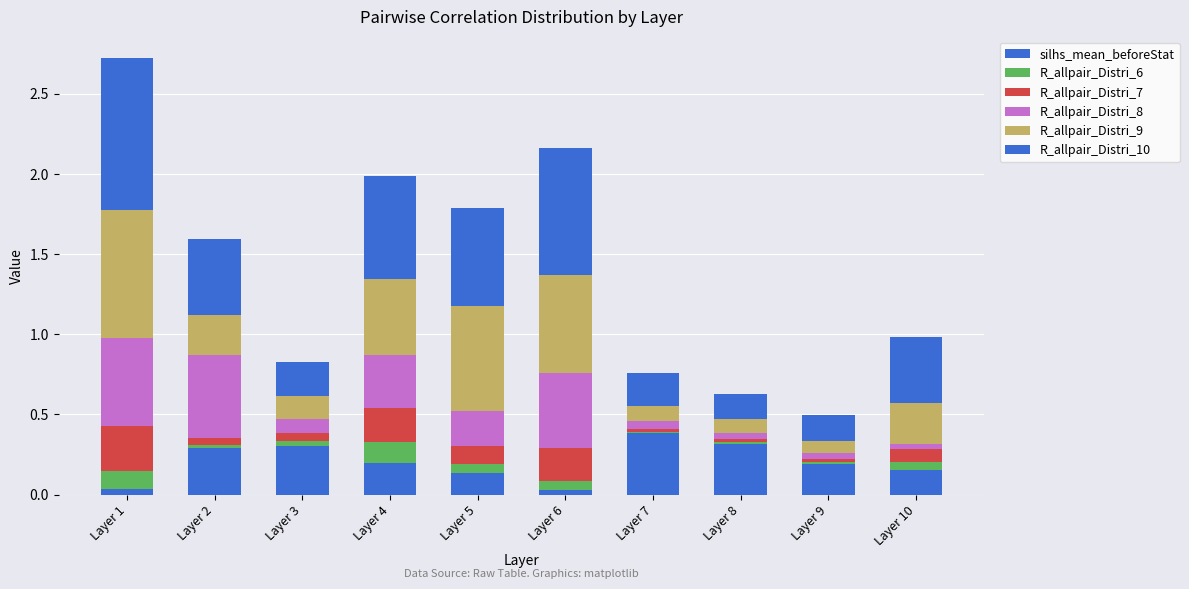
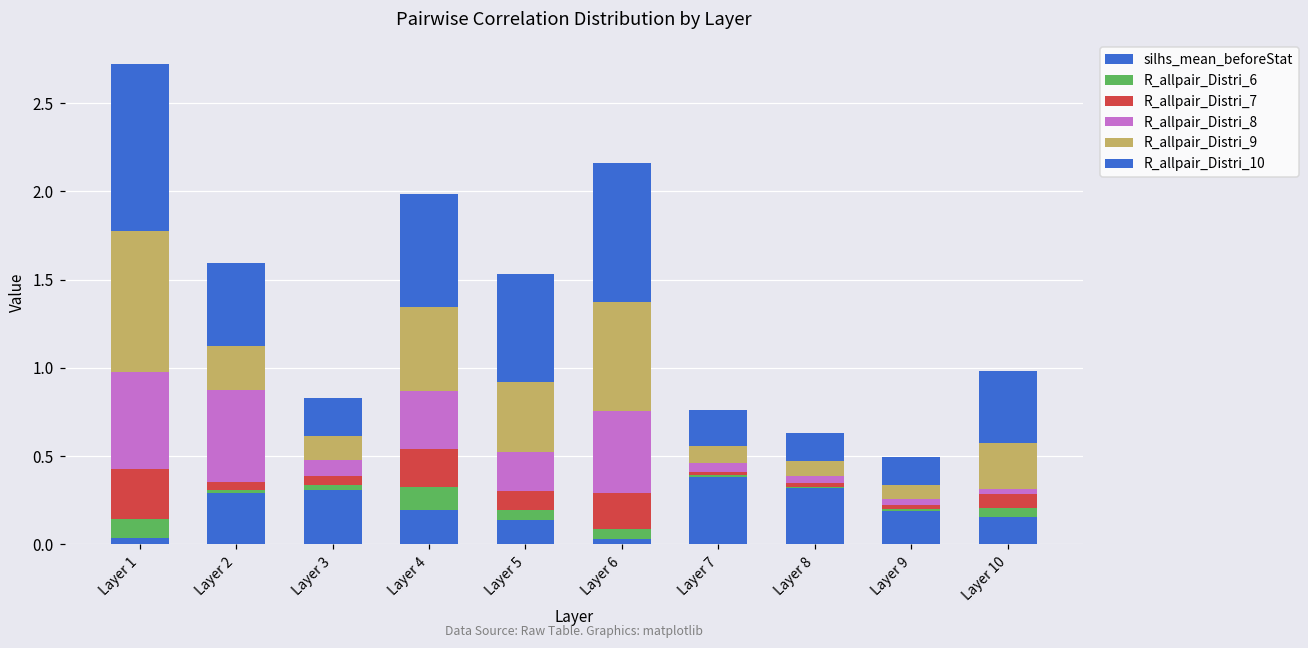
R_allpair_Distri_9, Layer 5: 0.65 -> 0.40
